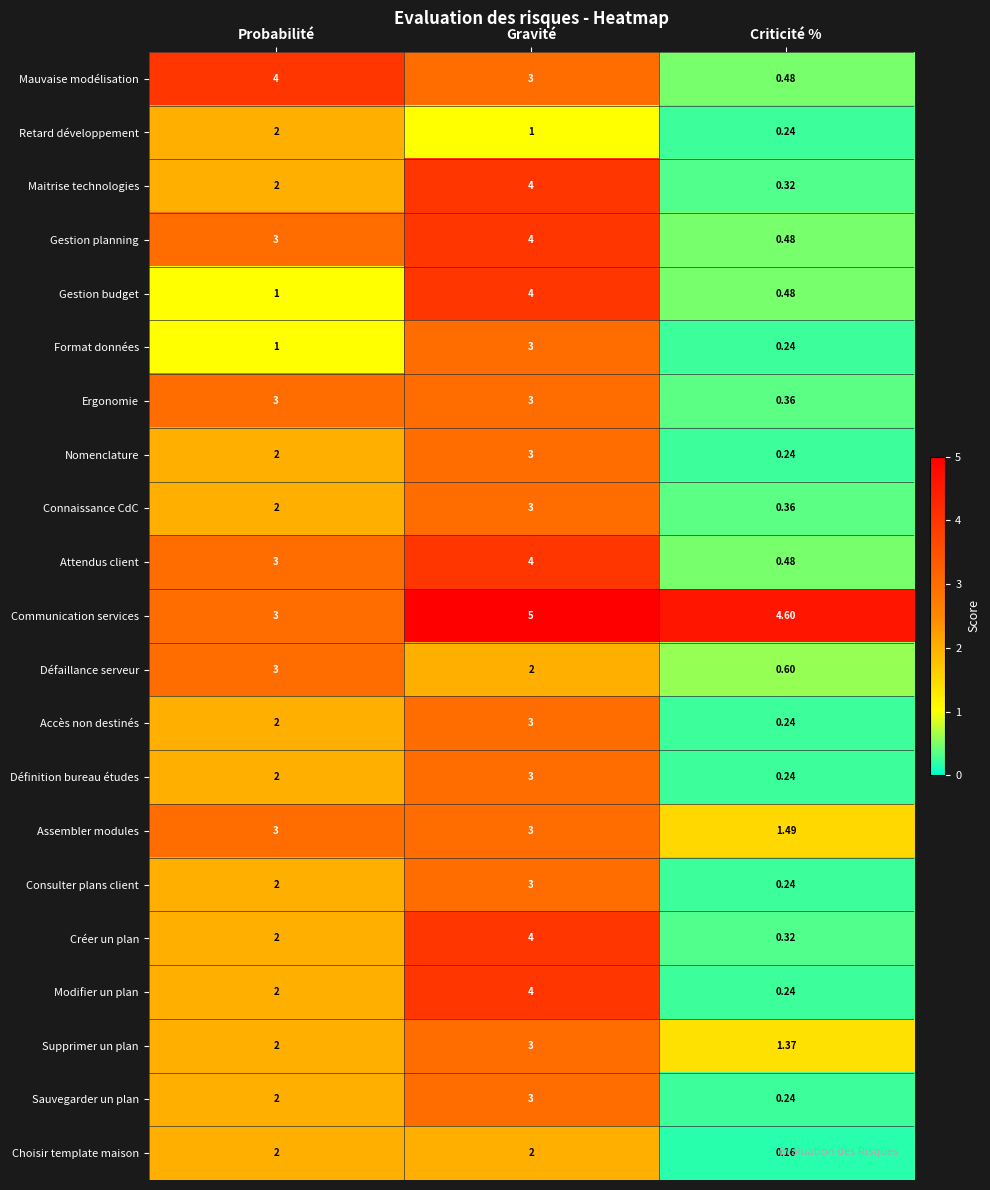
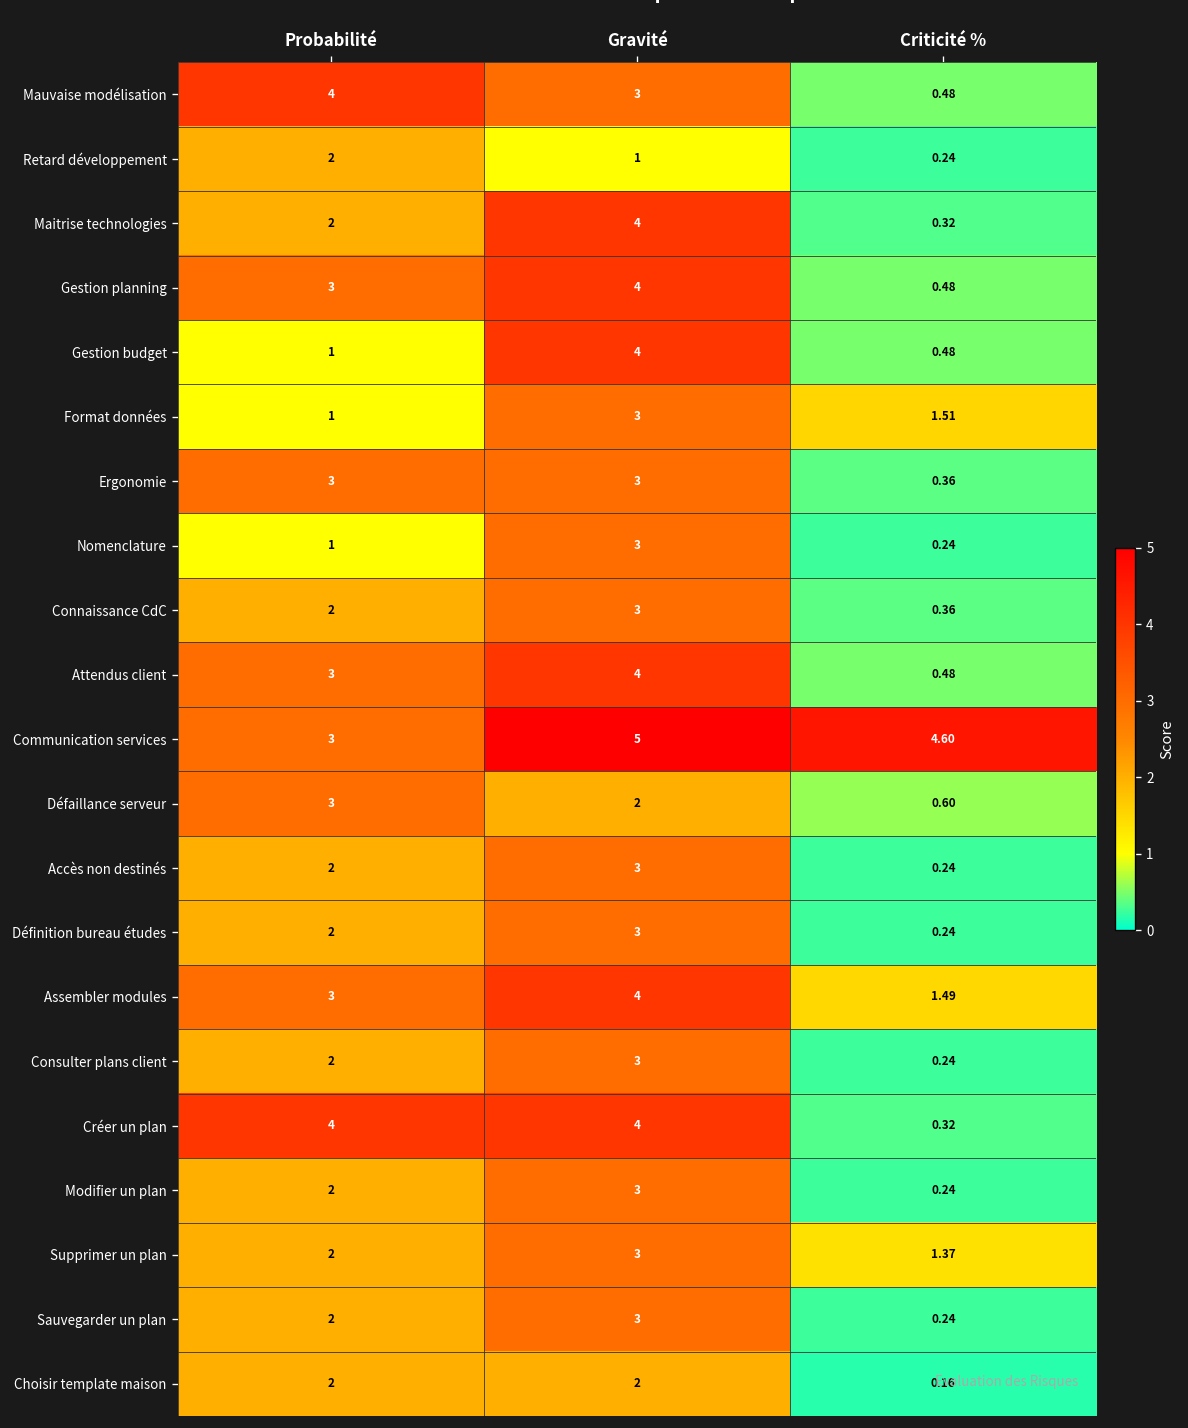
Format données, Criticité %: 0.24 -> 1.51
Nomenclature, Probabilité: 2 -> 1
Assembler modules, Gravité: 3 -> 4
Créer un plan, Probabilité: 2 -> 4
Modifier un plan, Gravité: 4 -> 3
